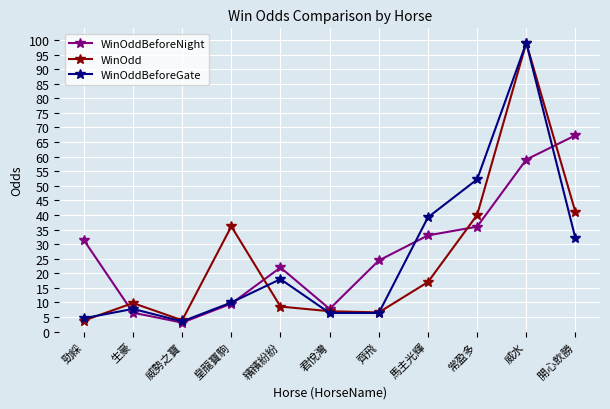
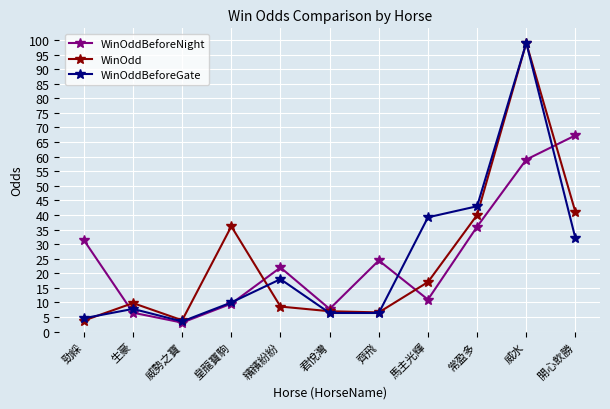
WinOddBeforeNight, 馬主光輝: 33 -> 11
WinOddBeforeGate, 常盈多: 52 -> 43
